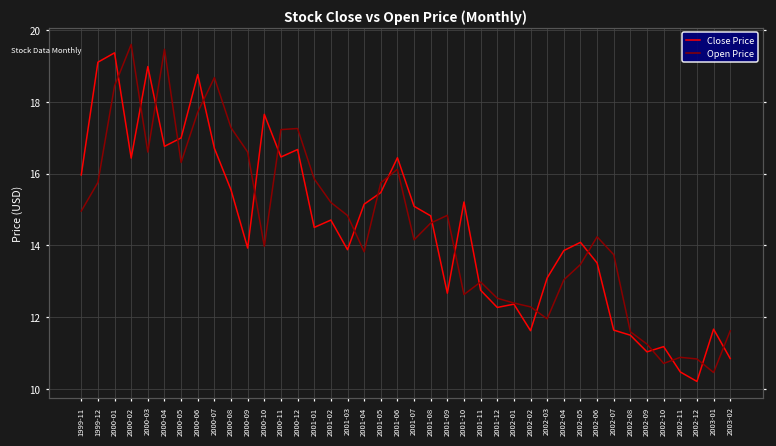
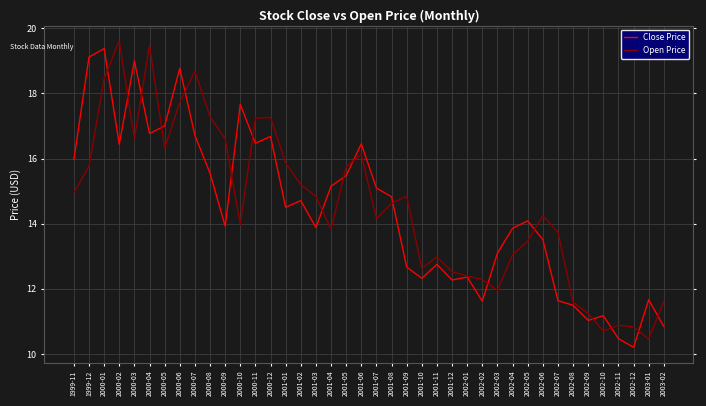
Close Price, 2001-10: 15.2 -> 12.3
